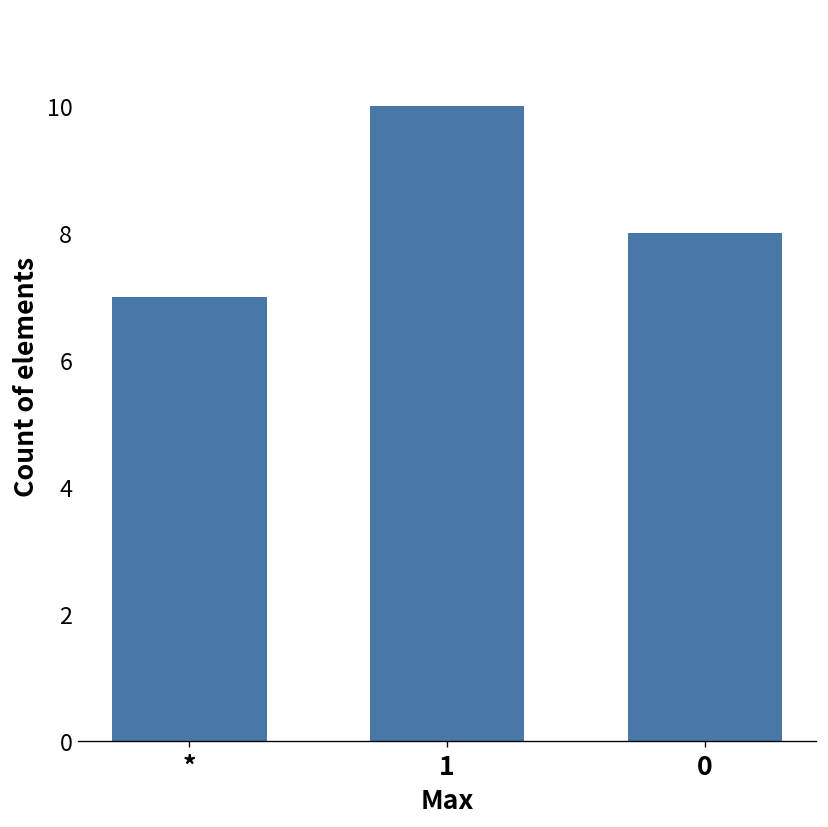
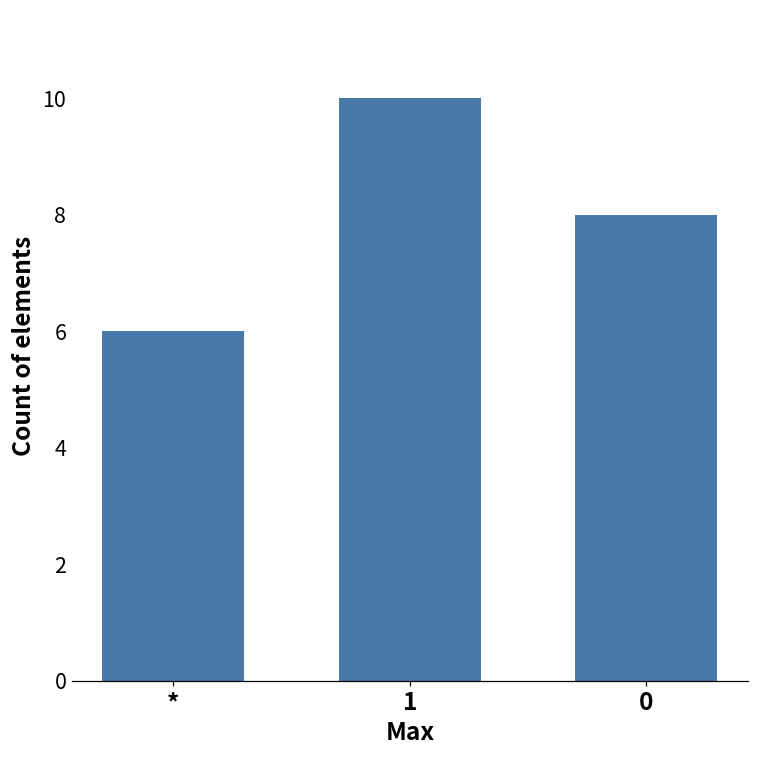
*: 7 -> 6
